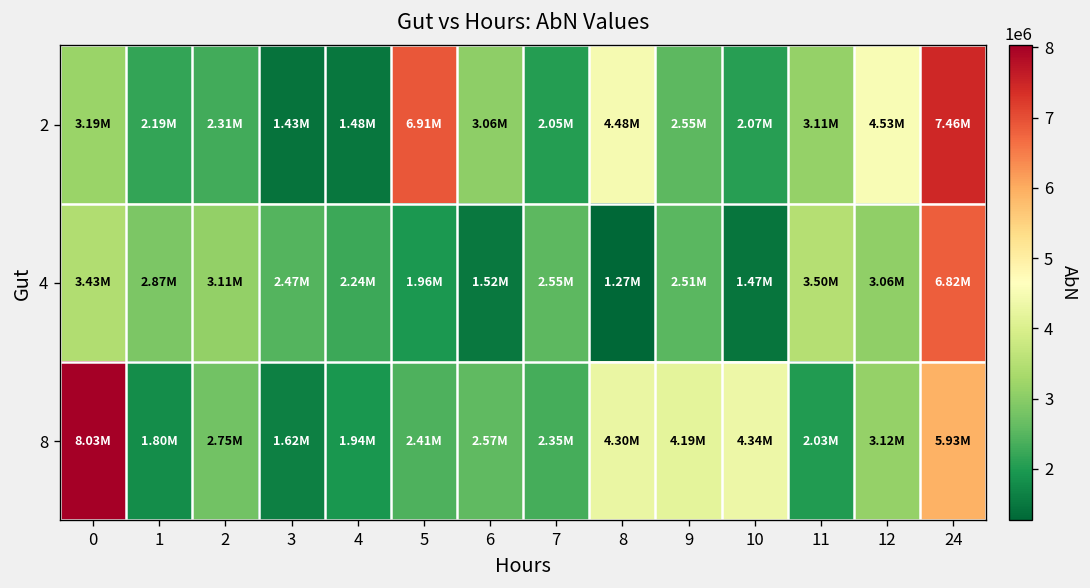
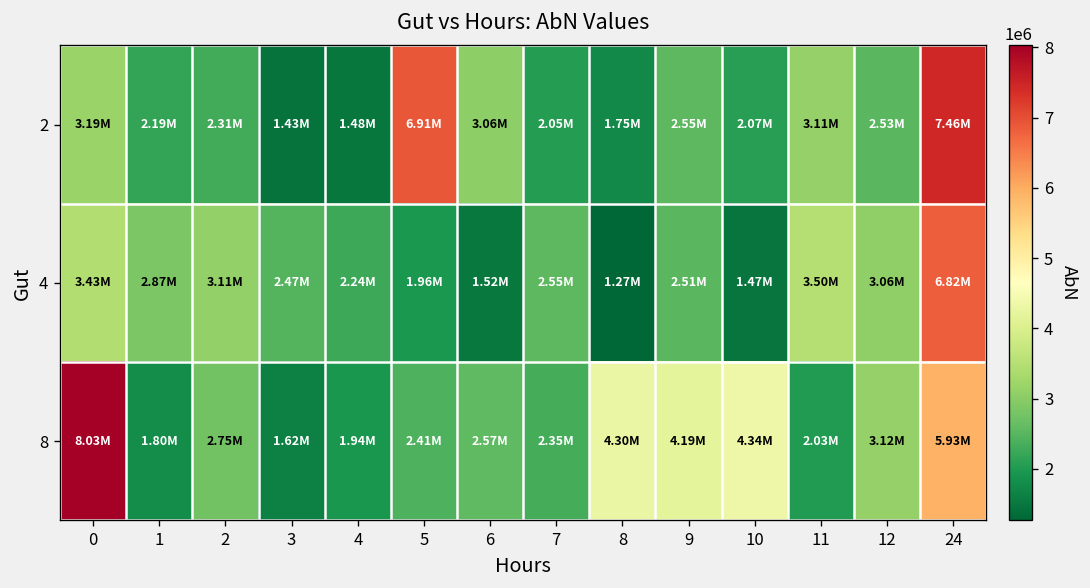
2, 8: 4.48M -> 1.75M
2, 12: 4.53M -> 2.53M
